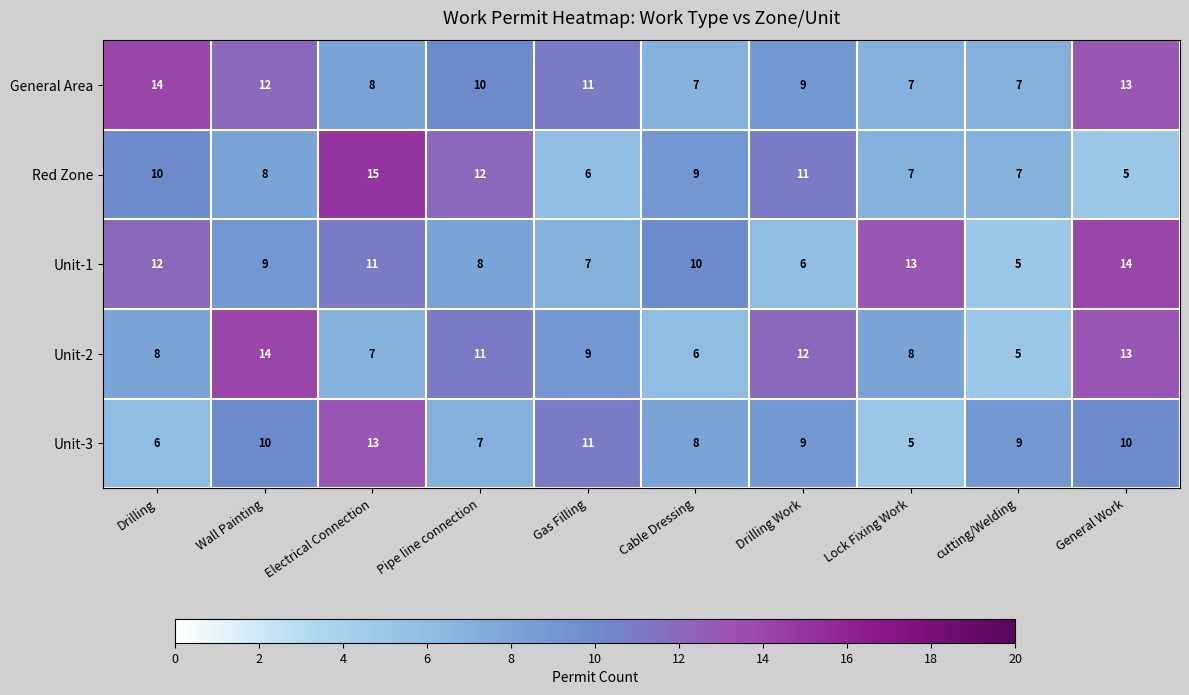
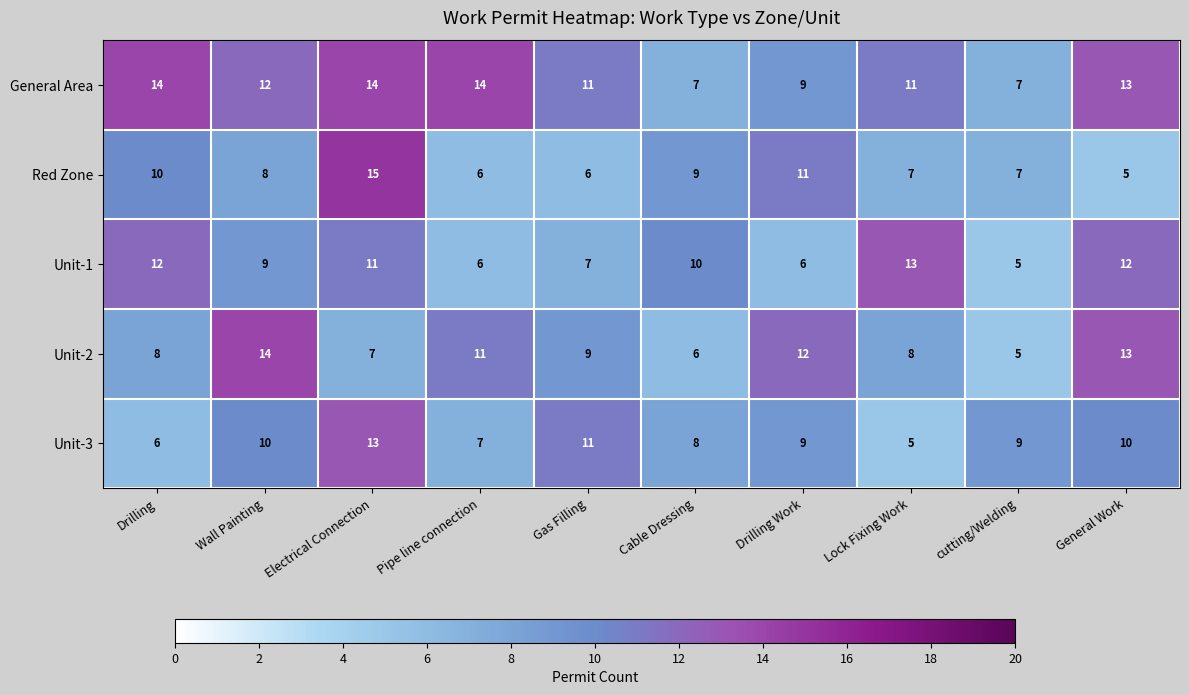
General Area, Electrical Connection: 8 -> 14
General Area, Pipe line connection: 10 -> 14
General Area, Lock Fixing Work: 7 -> 11
Red Zone, Pipe line connection: 12 -> 6
Unit-1, Pipe line connection: 8 -> 6
Unit-1, General Work: 14 -> 12
